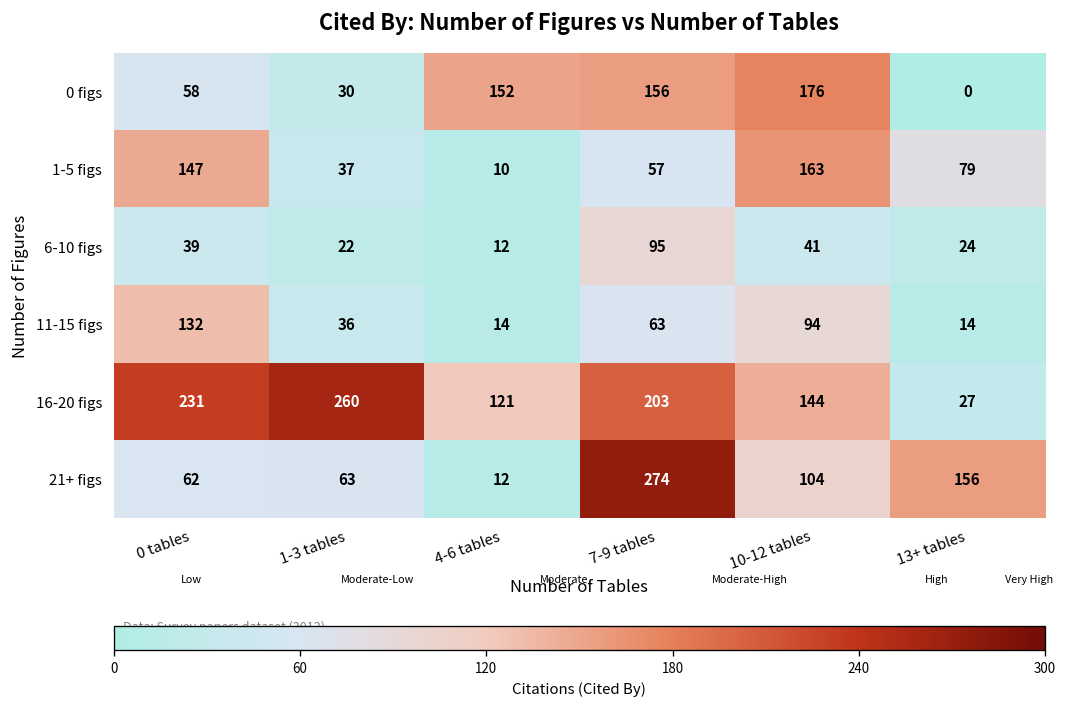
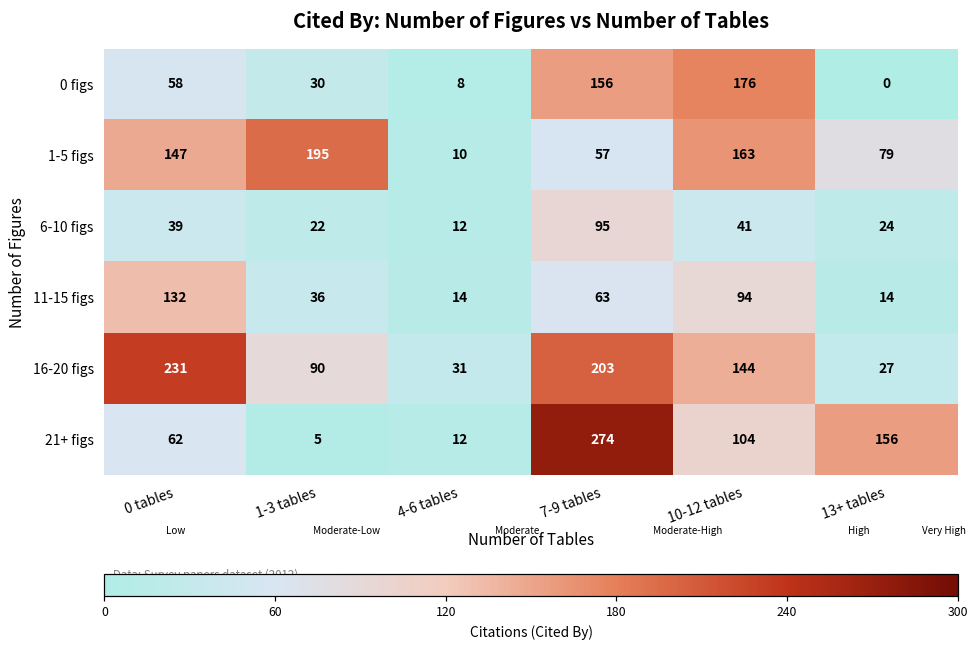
0 figs, 4-6 tables: 152 -> 8
1-5 figs, 1-3 tables: 37 -> 195
16-20 figs, 1-3 tables: 260 -> 90
16-20 figs, 4-6 tables: 121 -> 31
21+ figs, 1-3 tables: 63 -> 5
